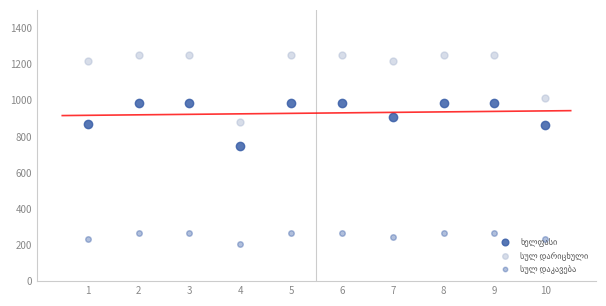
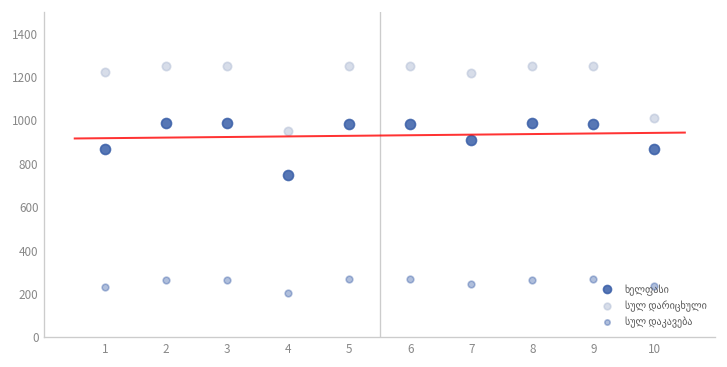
სულ დარიცხული, 4: 880 -> 950
